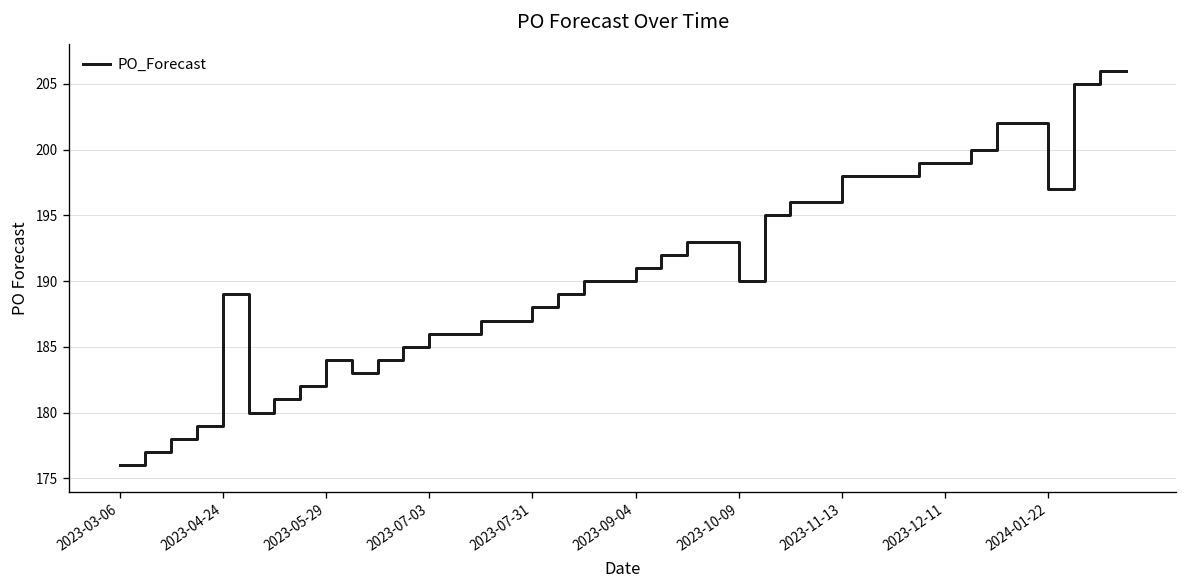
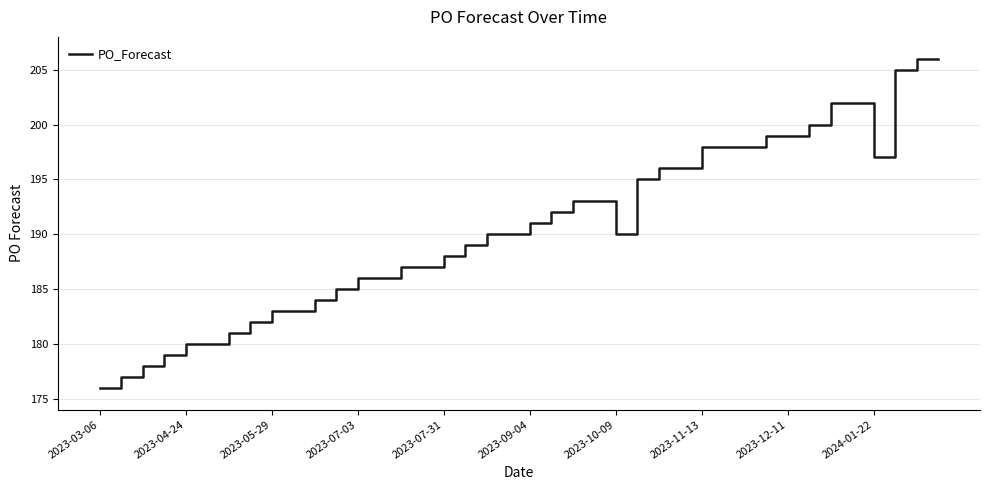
2023-04-24: 189 -> 180
2023-05-29: 184 -> 183
